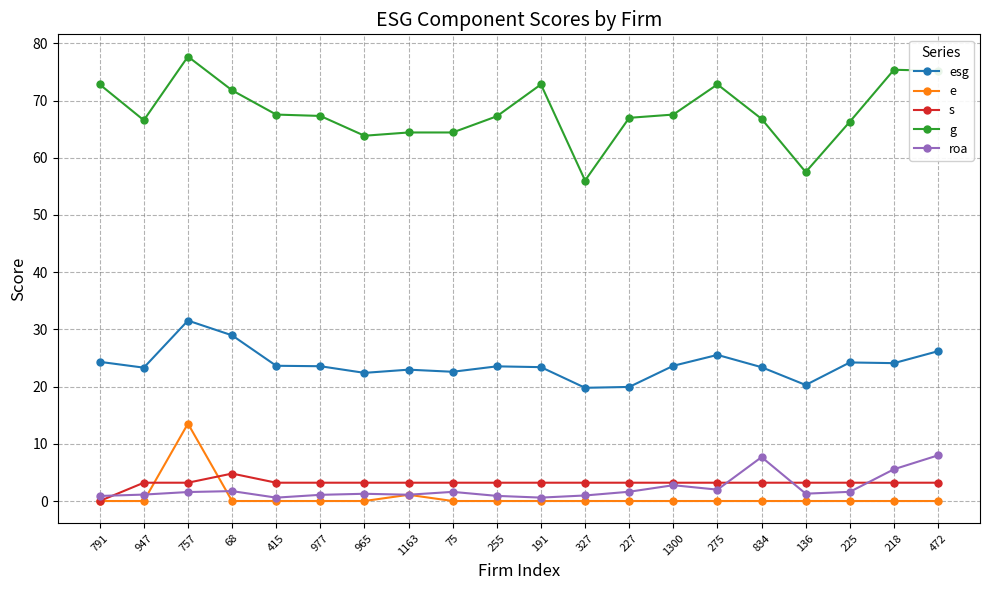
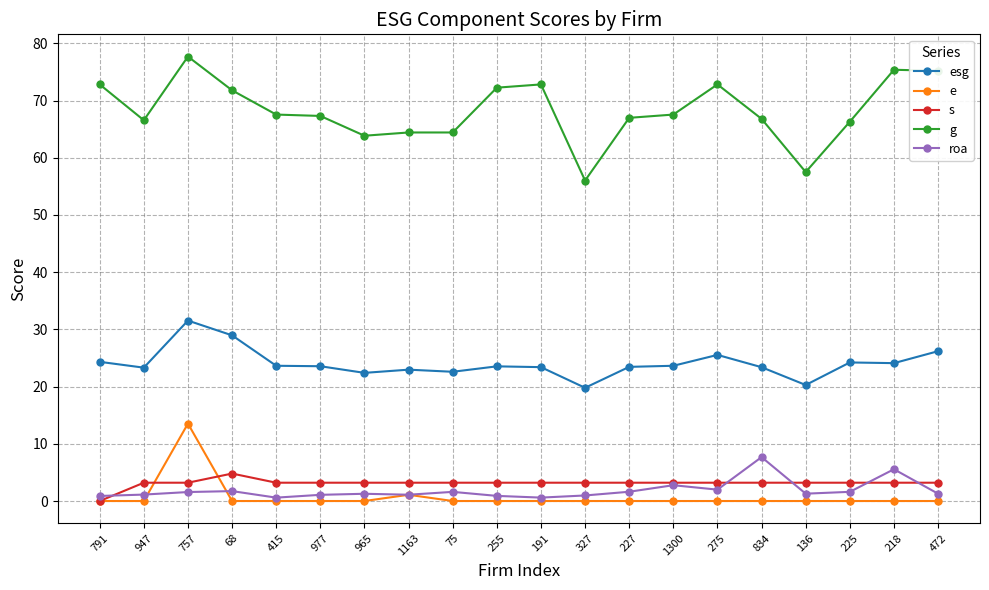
g, 255: 67 -> 72
esg, 227: 20 -> 23
roa, 472: 8 -> 1
